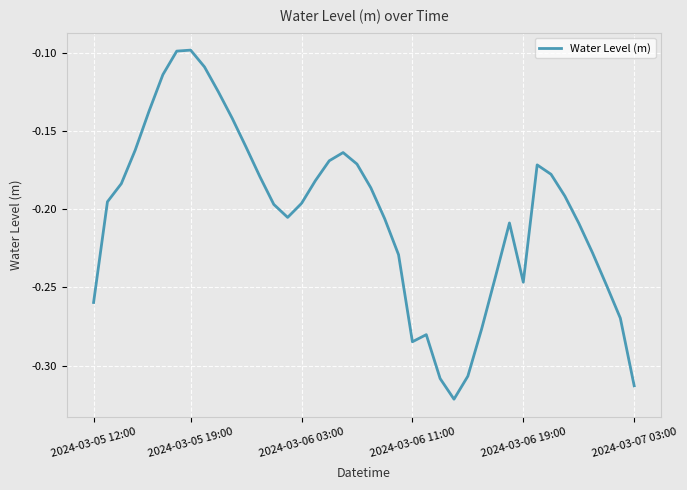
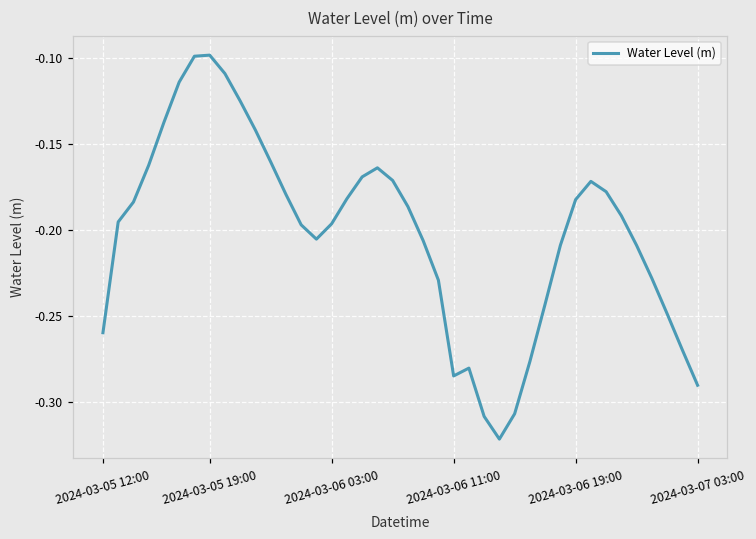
2024-03-06 19:00: -0.247 -> -0.182
2024-03-07 03:00: -0.313 -> -0.290
